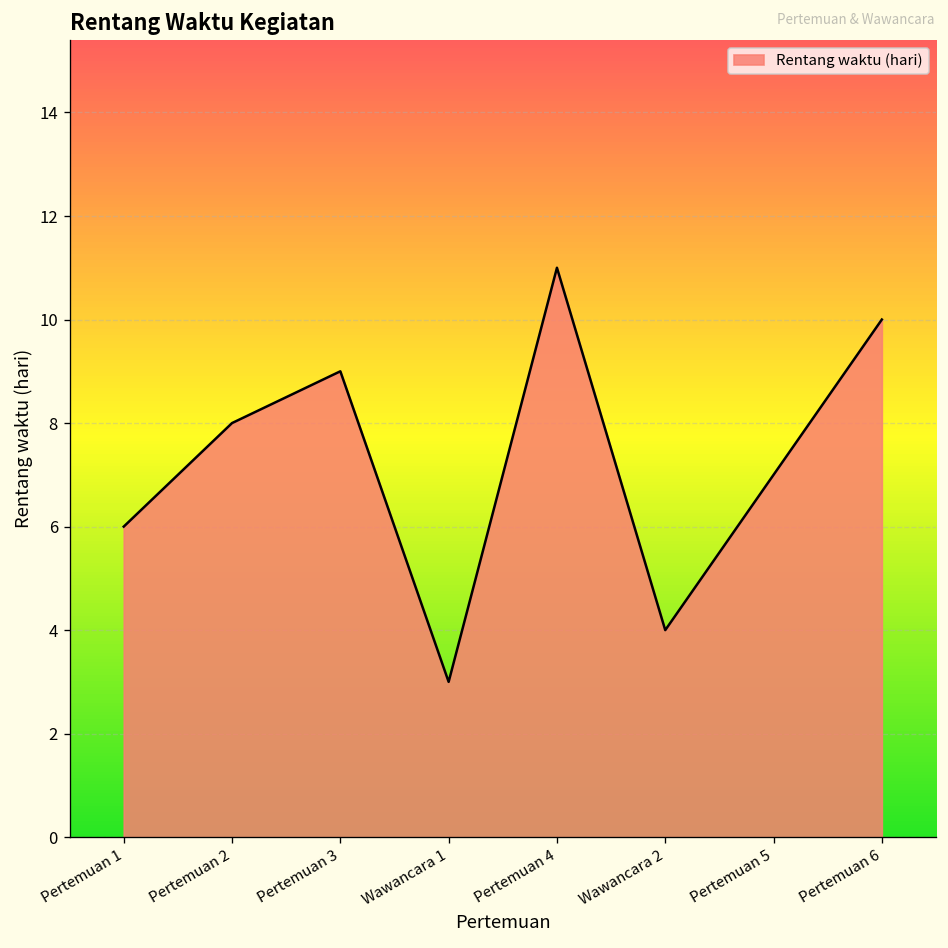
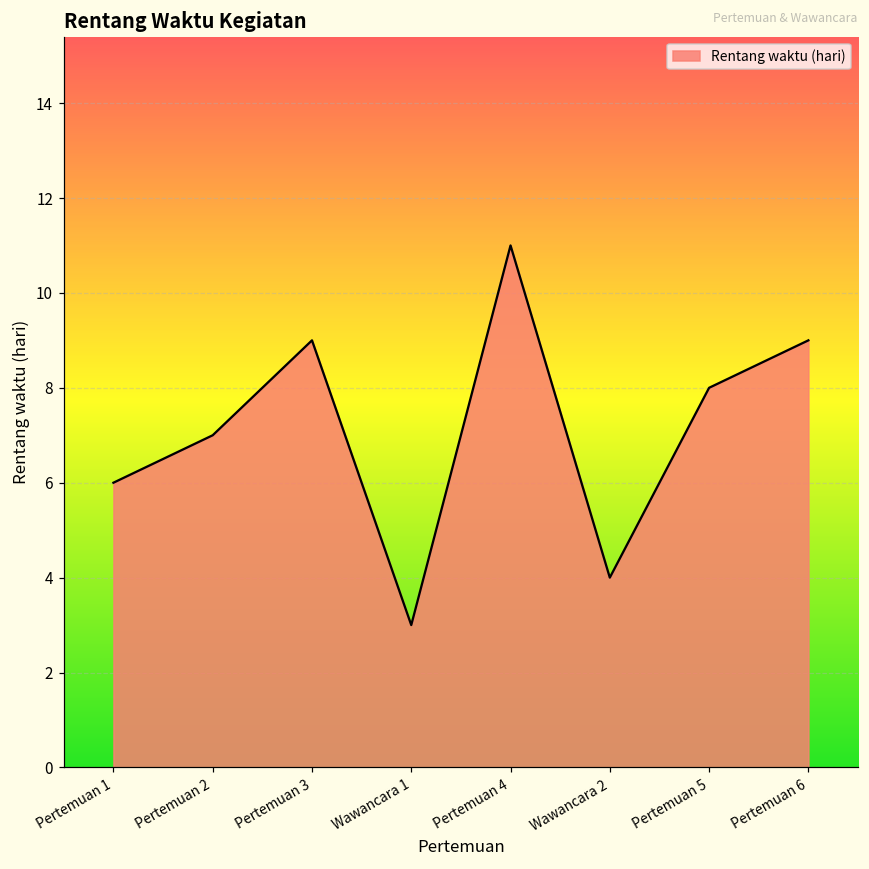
Pertemuan 2: 8 -> 7
Pertemuan 5: 7 -> 8
Pertemuan 6: 10 -> 9
